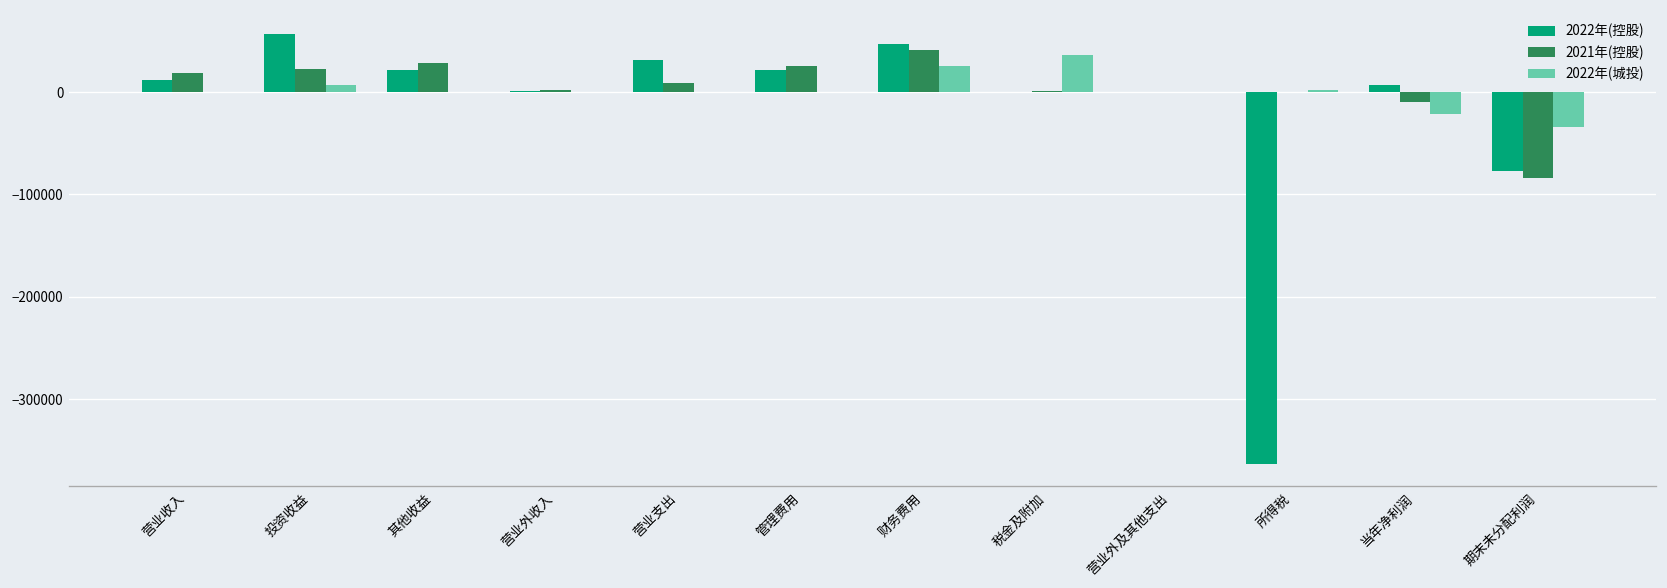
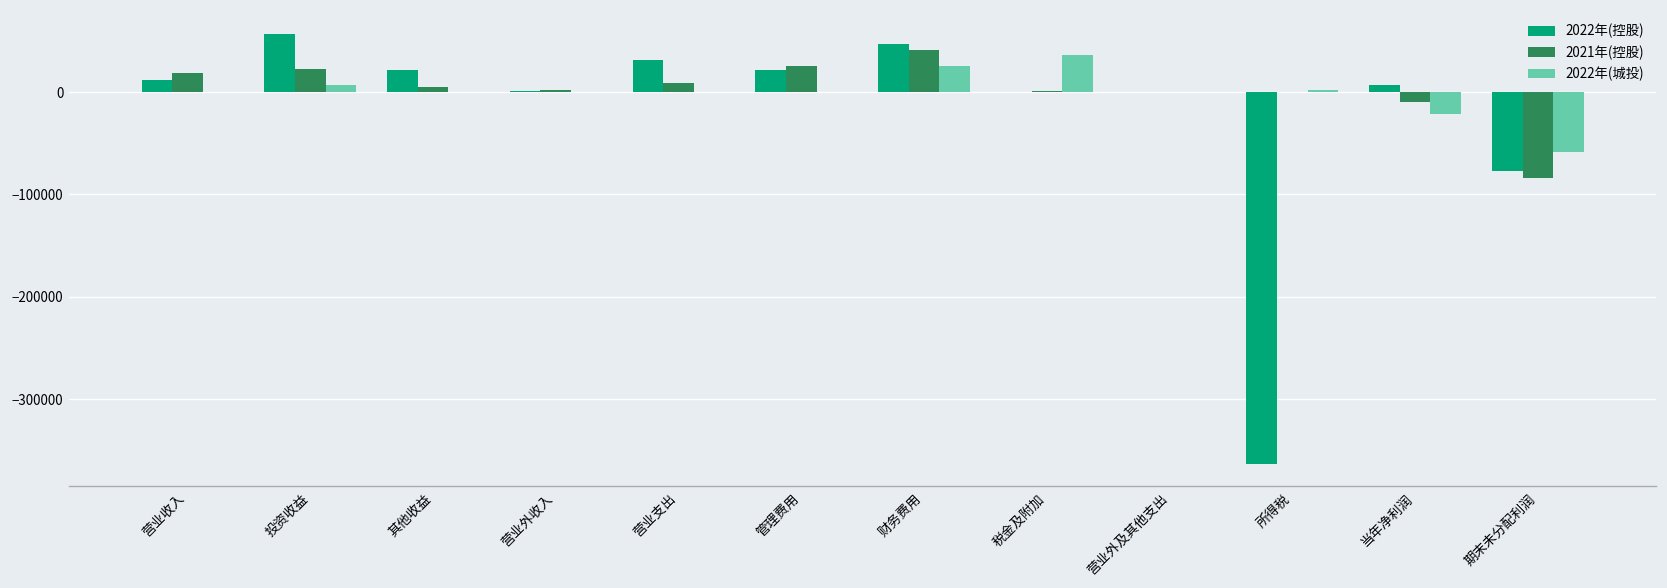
2021年(控股), 其他收益: 30000 -> 10000
2022年(城投), 期末未分配利润: -30000 -> -60000
